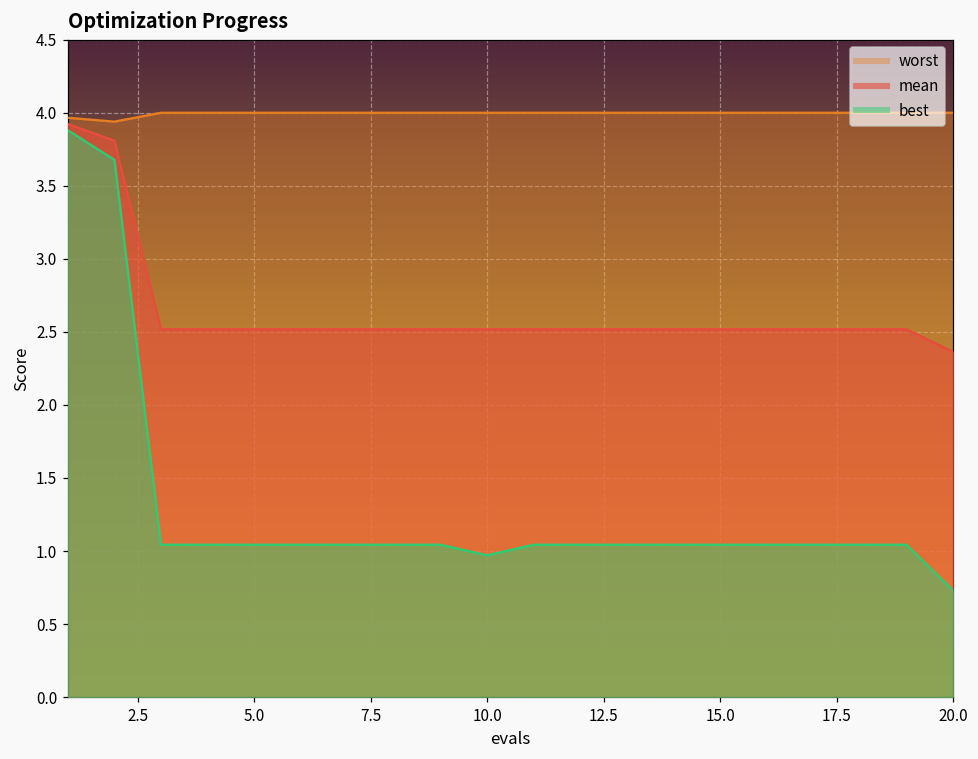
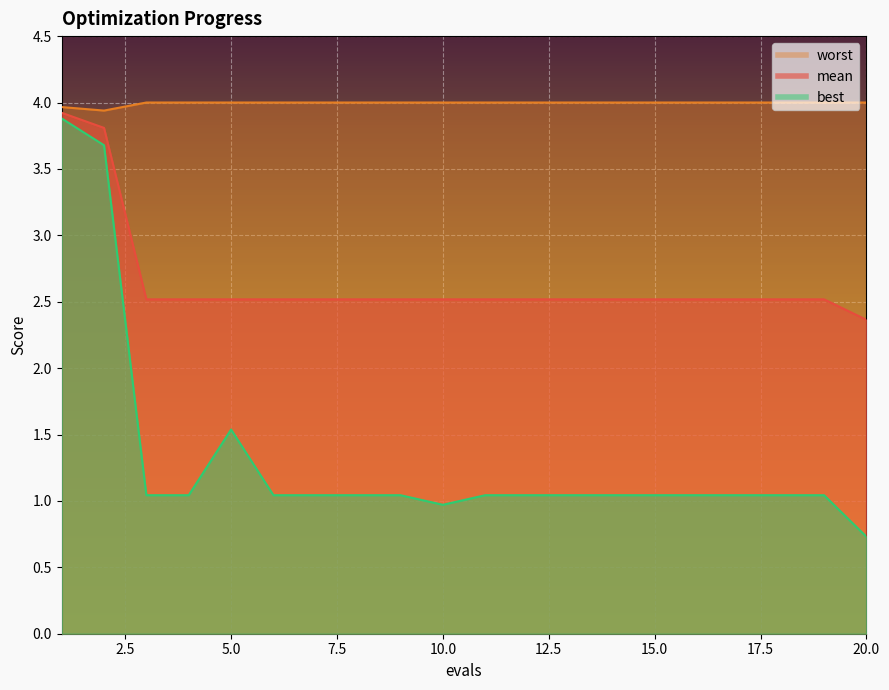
best, 5.0: 1.04 -> 1.54
